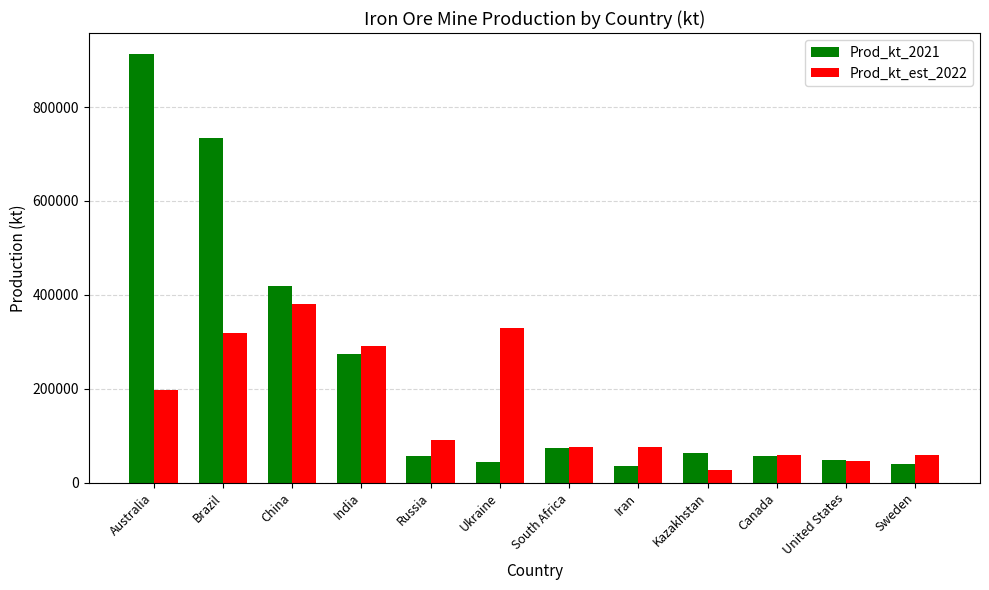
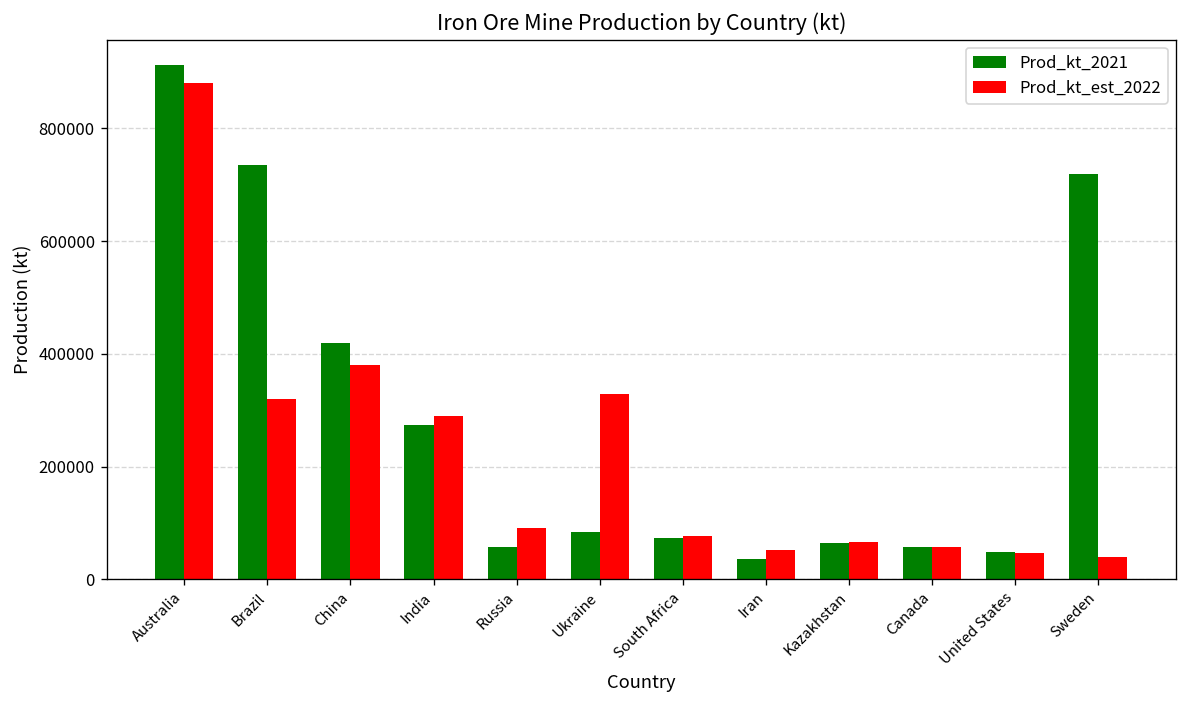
Prod_kt_est_2022, Australia: 200000 -> 880000
Prod_kt_2021, Ukraine: 40000 -> 80000
Prod_kt_est_2022, Iran: 80000 -> 50000
Prod_kt_est_2022, Kazakhstan: 30000 -> 70000
Prod_kt_2021, Sweden: 40000 -> 720000
Prod_kt_est_2022, Sweden: 60000 -> 40000
